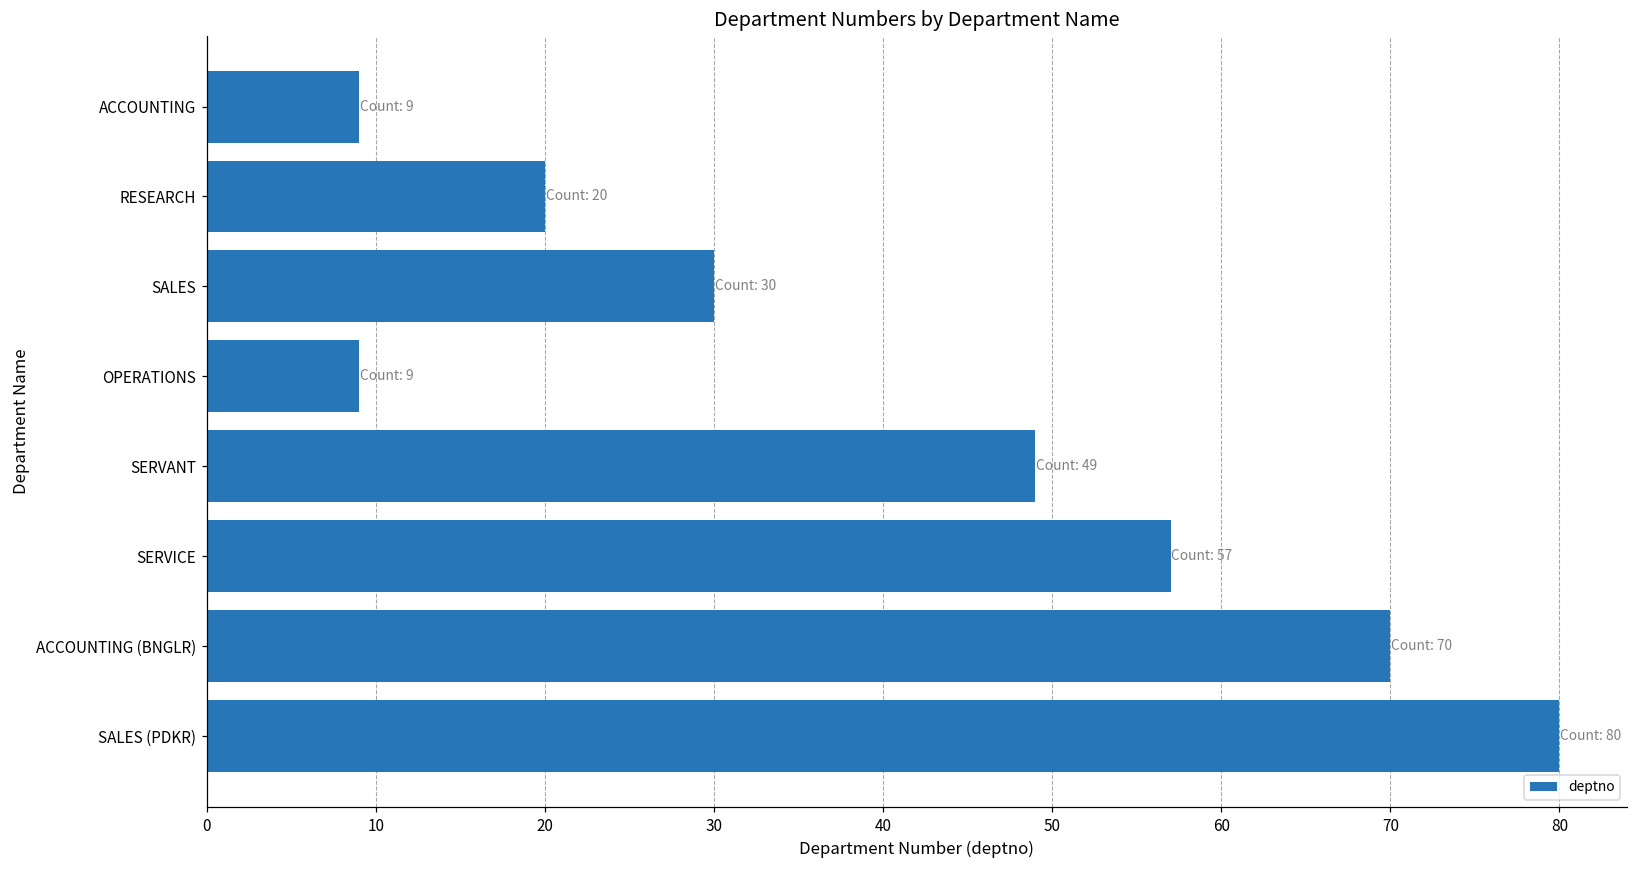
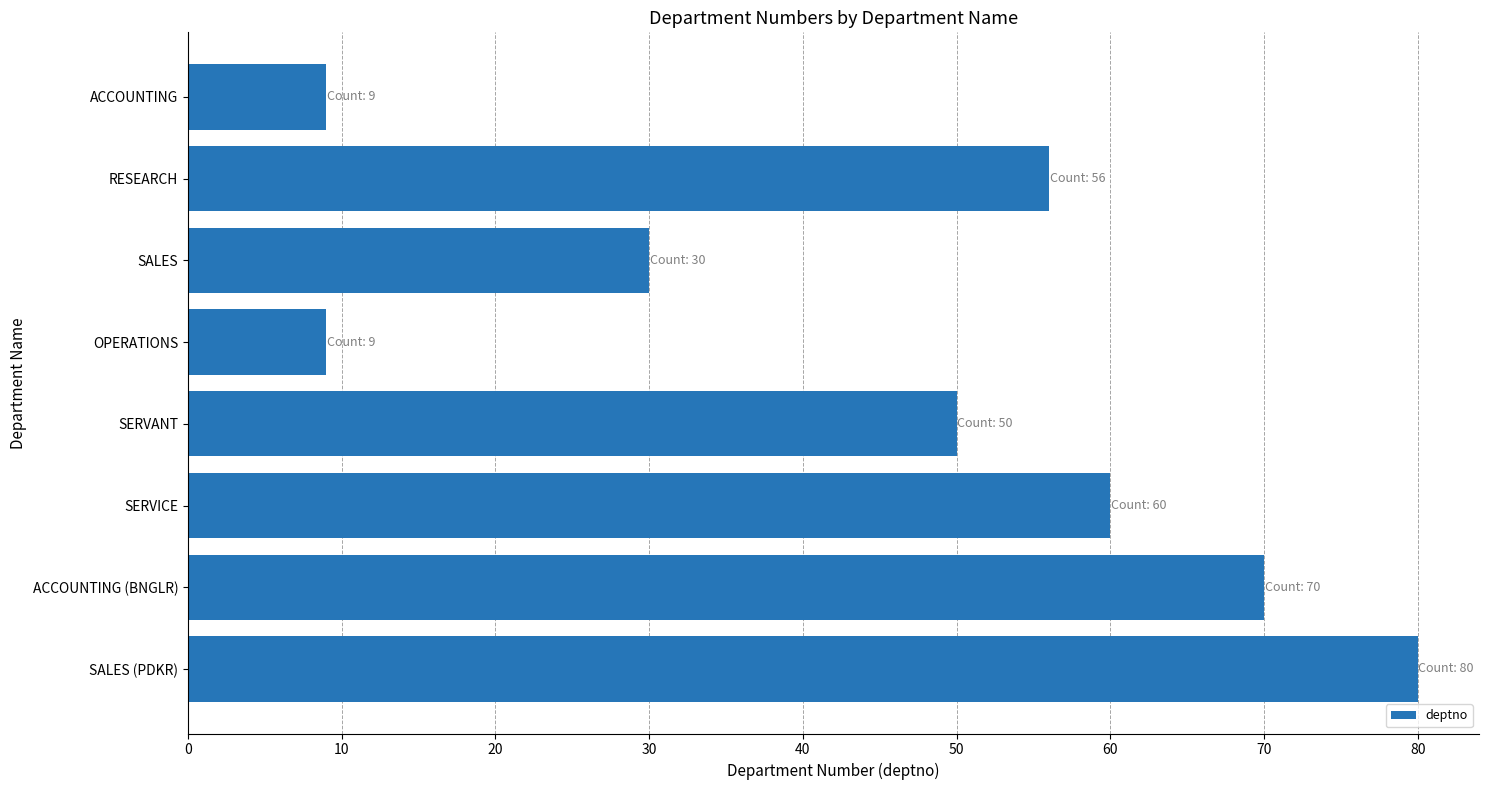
RESEARCH: 20 -> 56
SERVANT: 49 -> 50
SERVICE: 57 -> 60
